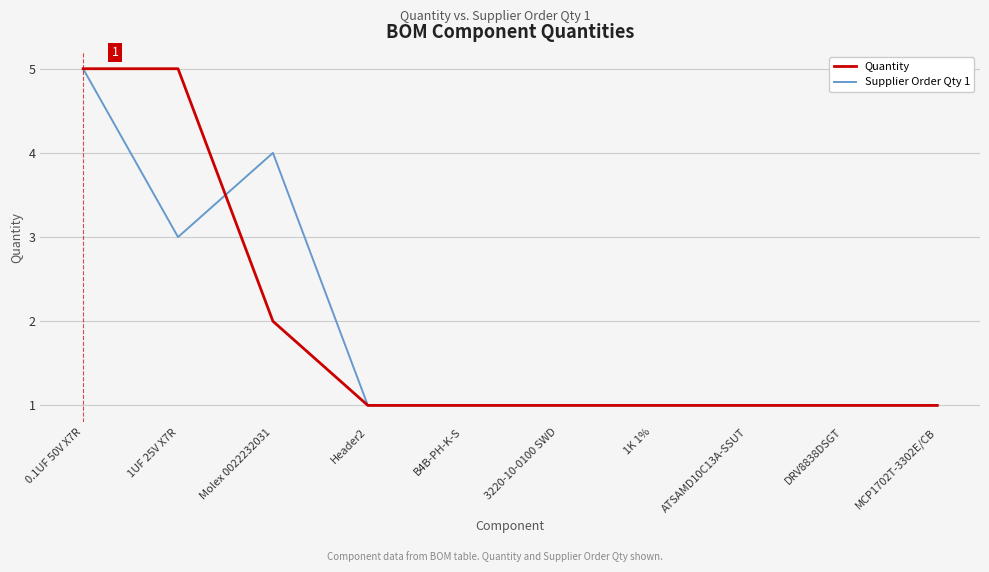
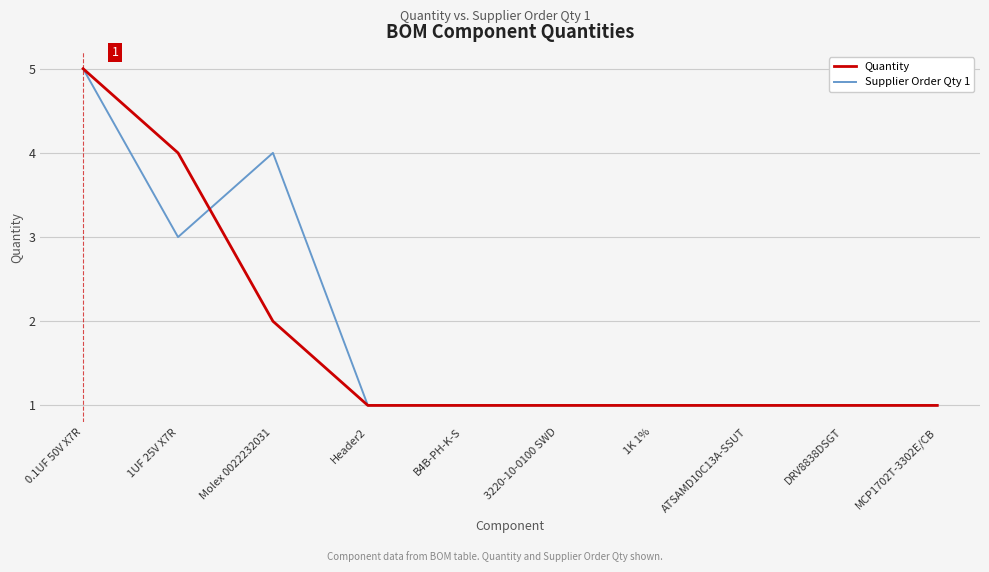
Quantity, 1UF 25V X7R: 5 -> 4
